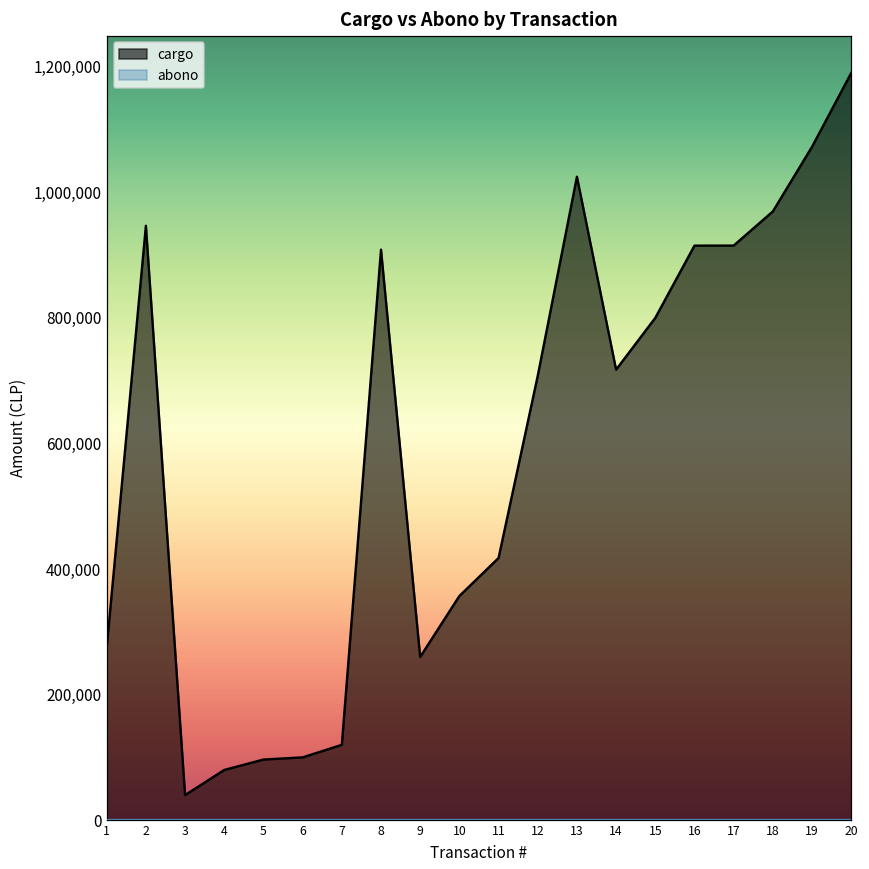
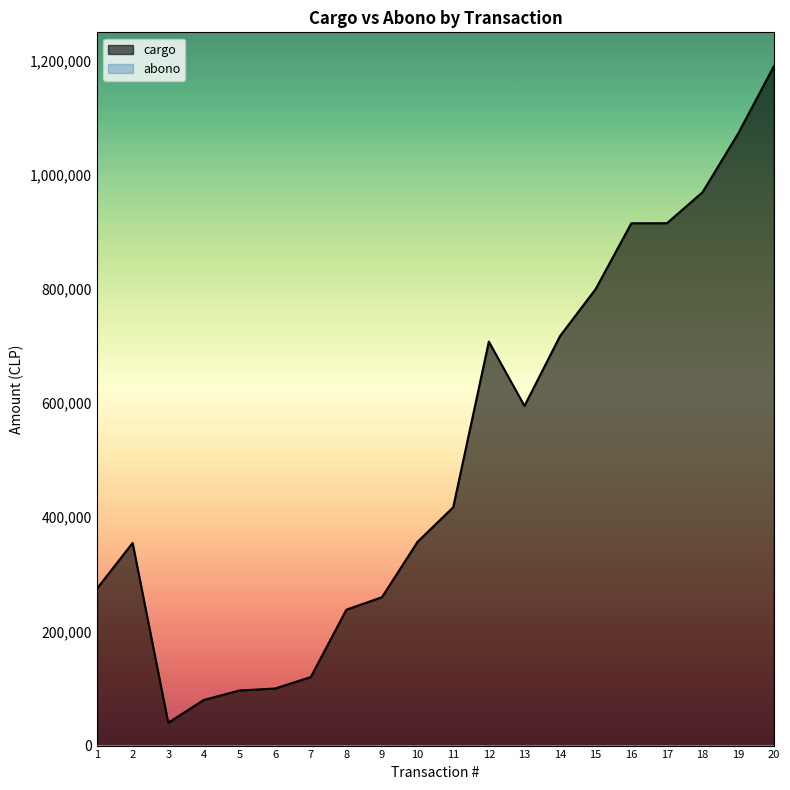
cargo, 2: 950,000 -> 360,000
cargo, 8: 910,000 -> 240,000
cargo, 13: 1,020,000 -> 600,000
